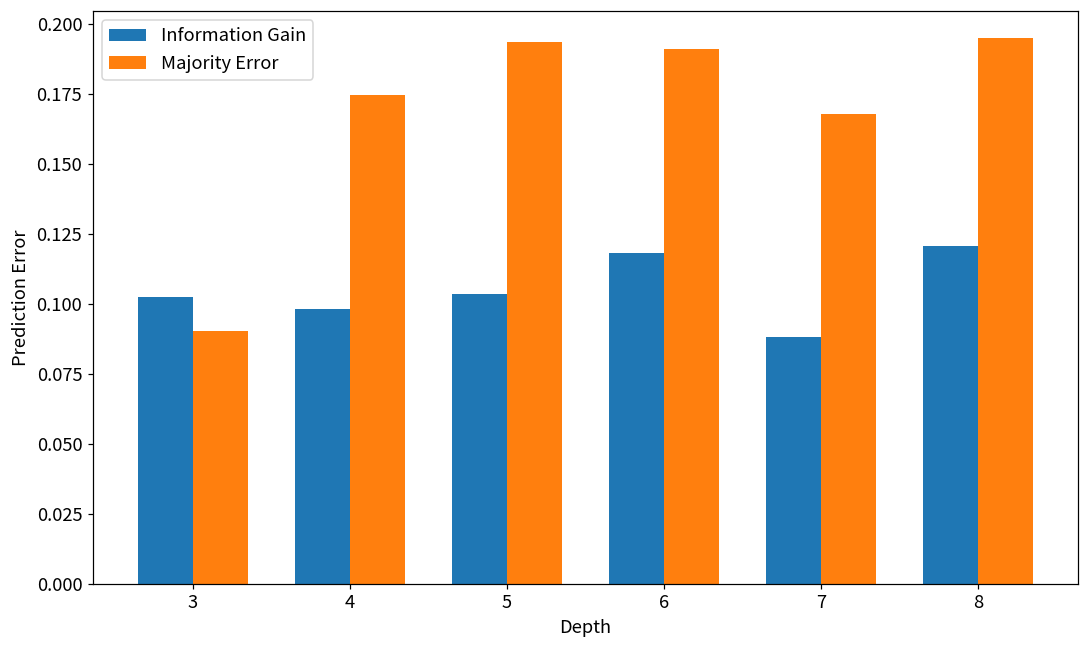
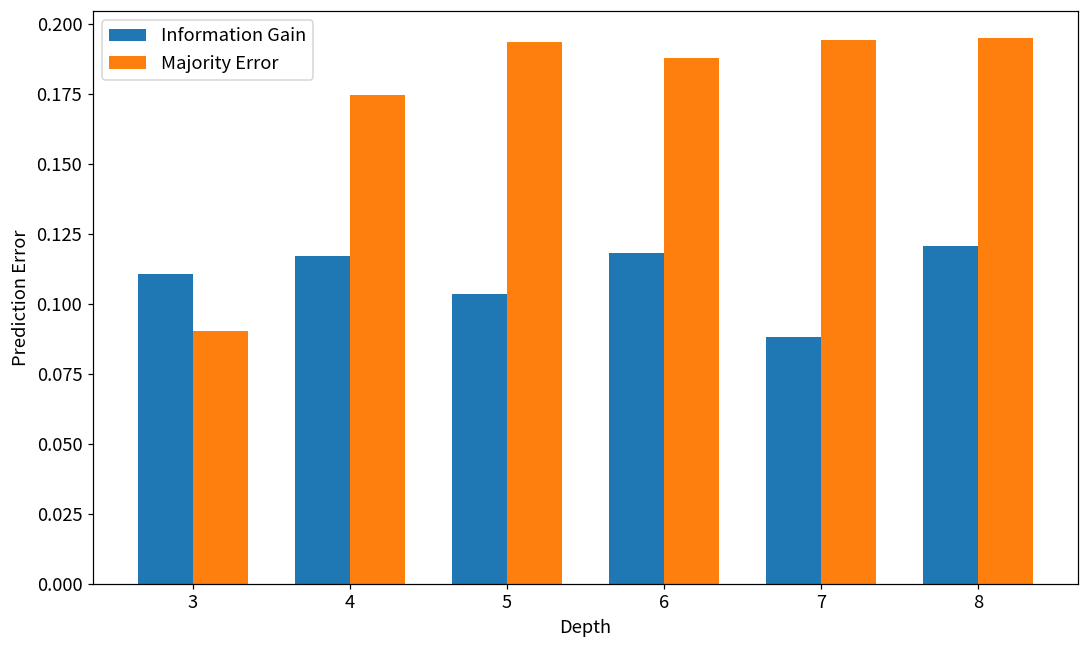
Information Gain, 3: 0.102 -> 0.111
Information Gain, 4: 0.098 -> 0.117
Majority Error, 6: 0.191 -> 0.188
Majority Error, 7: 0.168 -> 0.194
